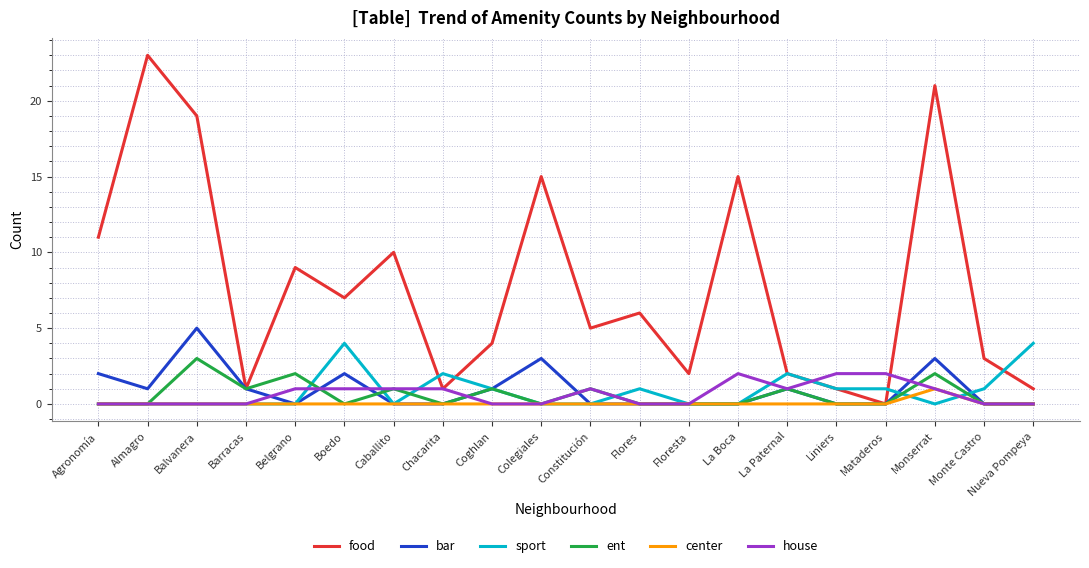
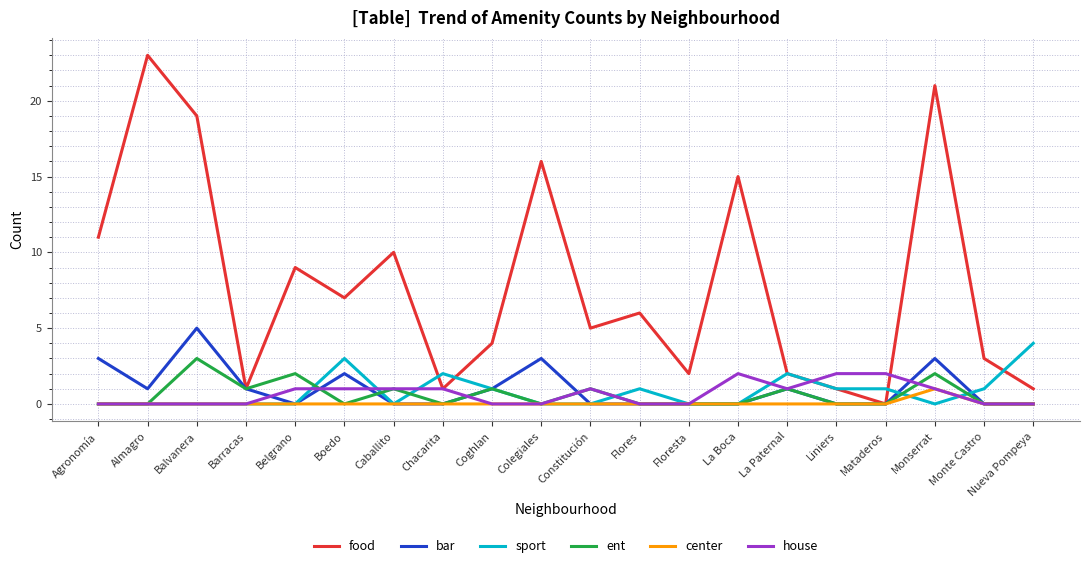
bar, Agronomía: 2 -> 3
sport, Boedo: 4 -> 3
food, Colegiales: 15 -> 16
